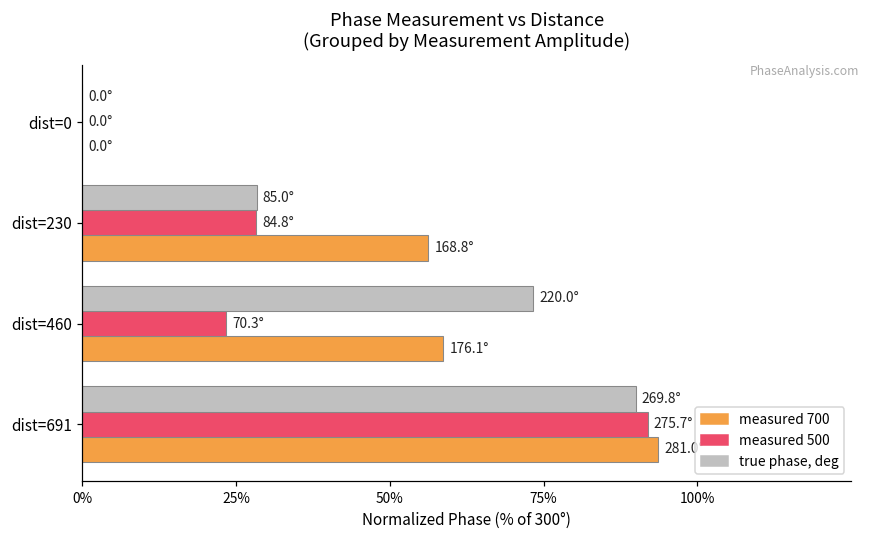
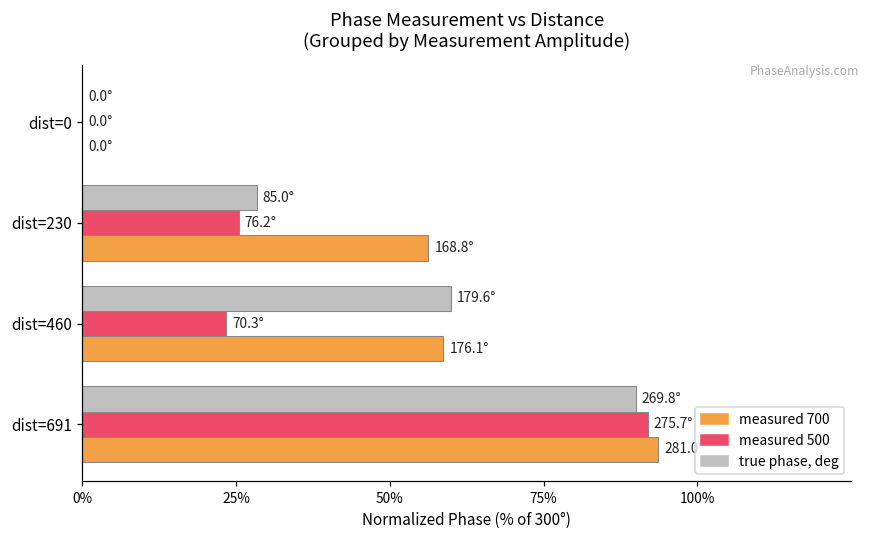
measured 500, dist=230: 84.8° -> 76.2°
true phase, deg, dist=460: 220.0° -> 179.6°
